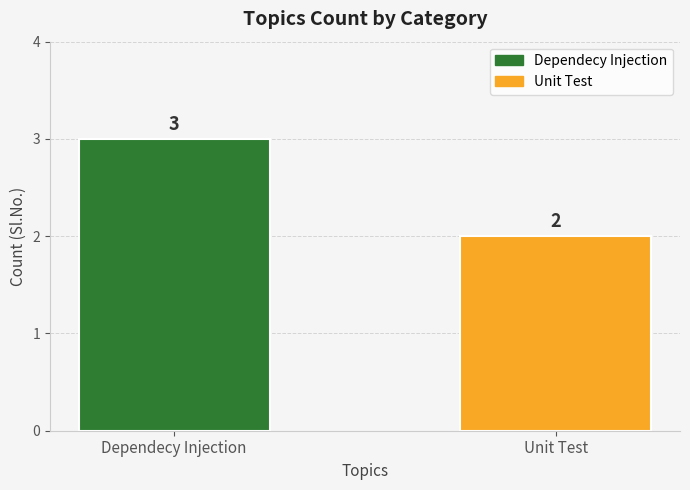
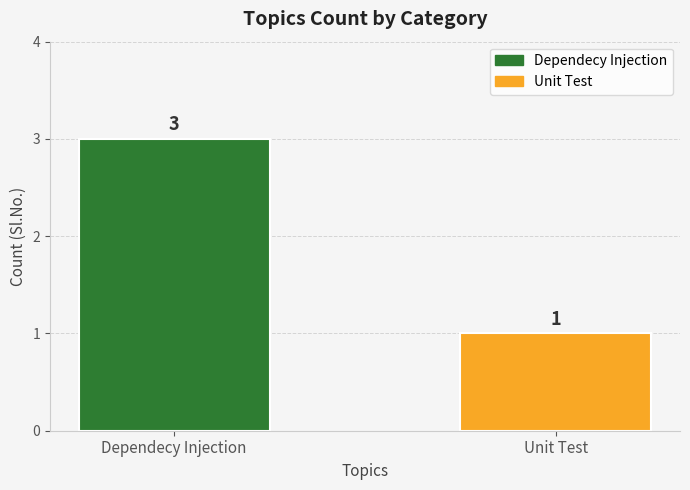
Unit Test: 2 -> 1
